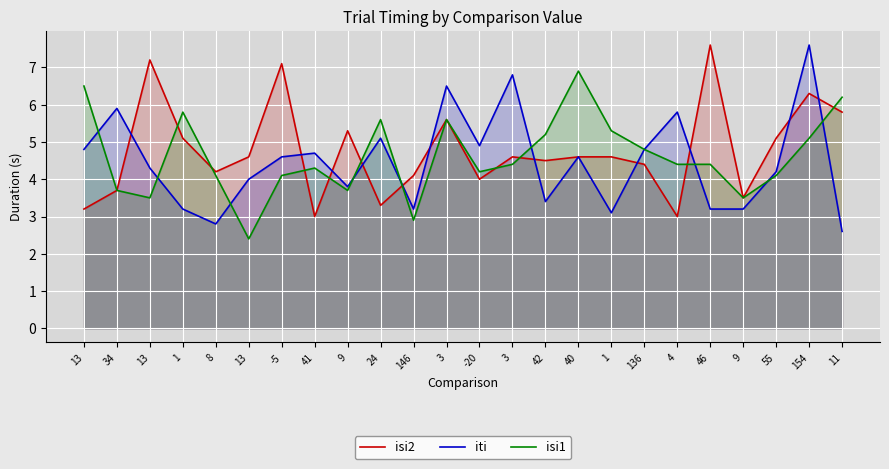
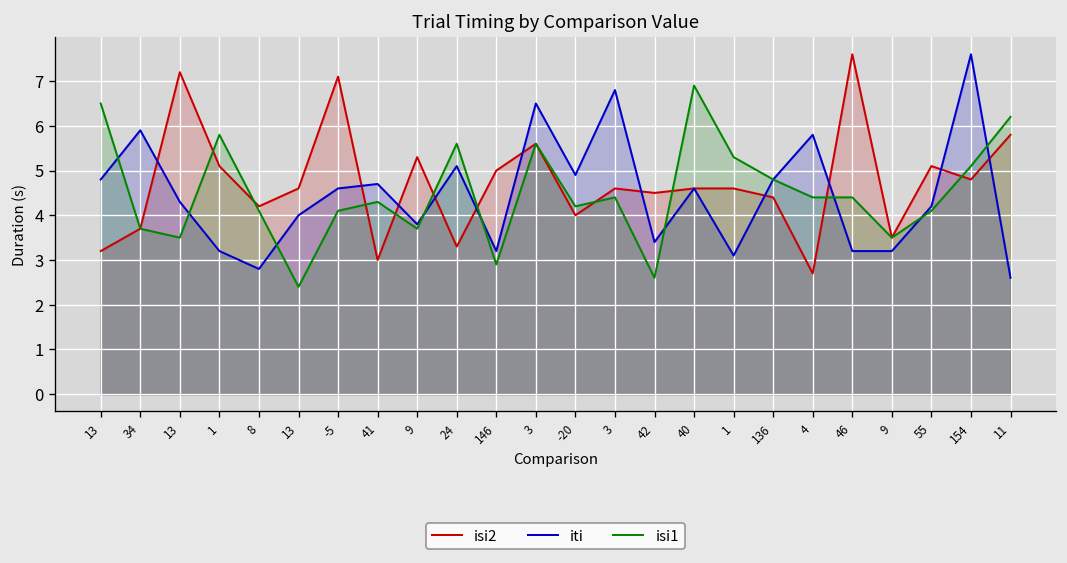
isi2, 146: 4.1 -> 5.0
isi1, 42: 5.2 -> 2.6
isi2, 4: 3.0 -> 2.7
isi2, 154: 6.3 -> 4.8
